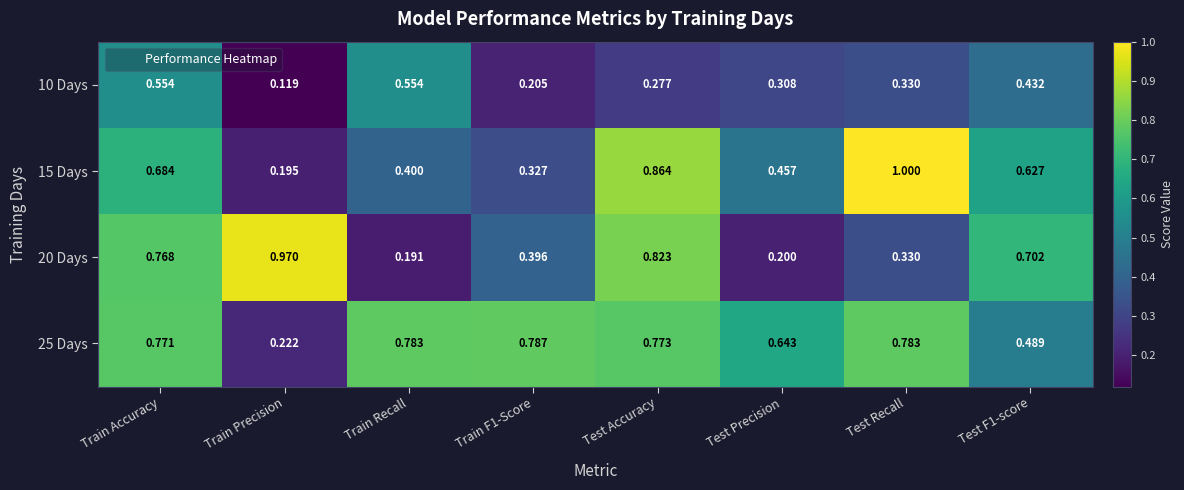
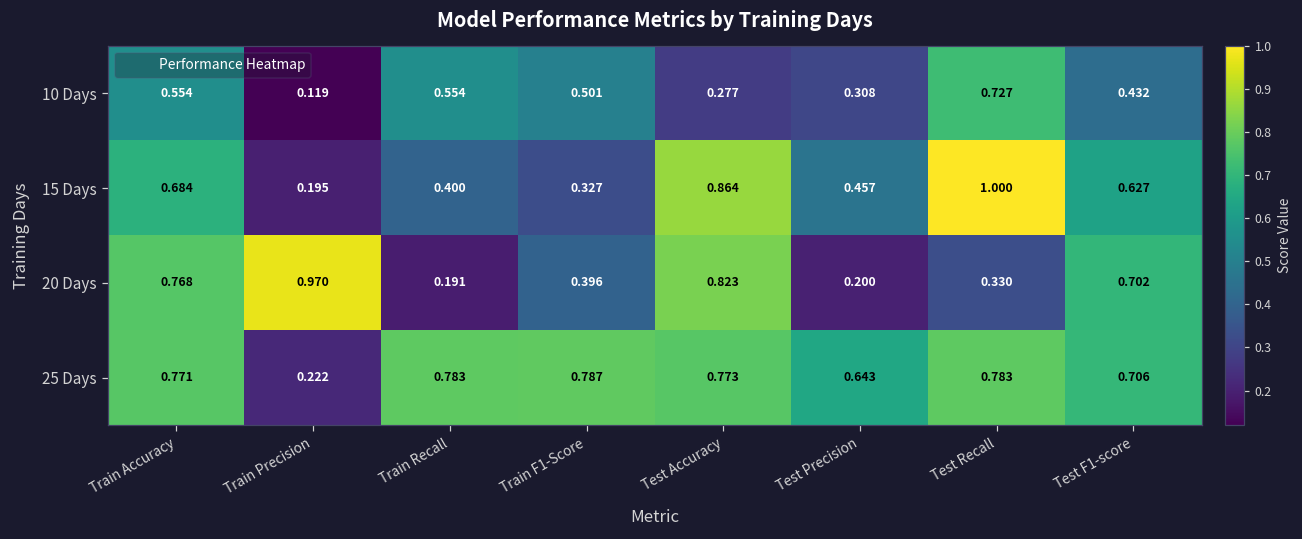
10 Days, Train F1-Score: 0.205 -> 0.501
10 Days, Test Recall: 0.330 -> 0.727
25 Days, Test F1-score: 0.489 -> 0.706
